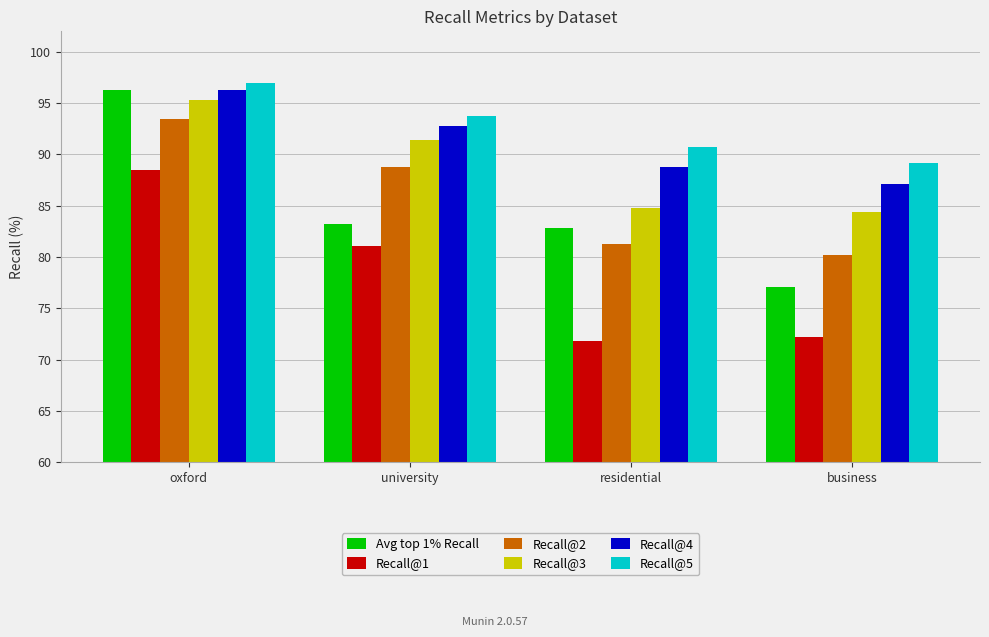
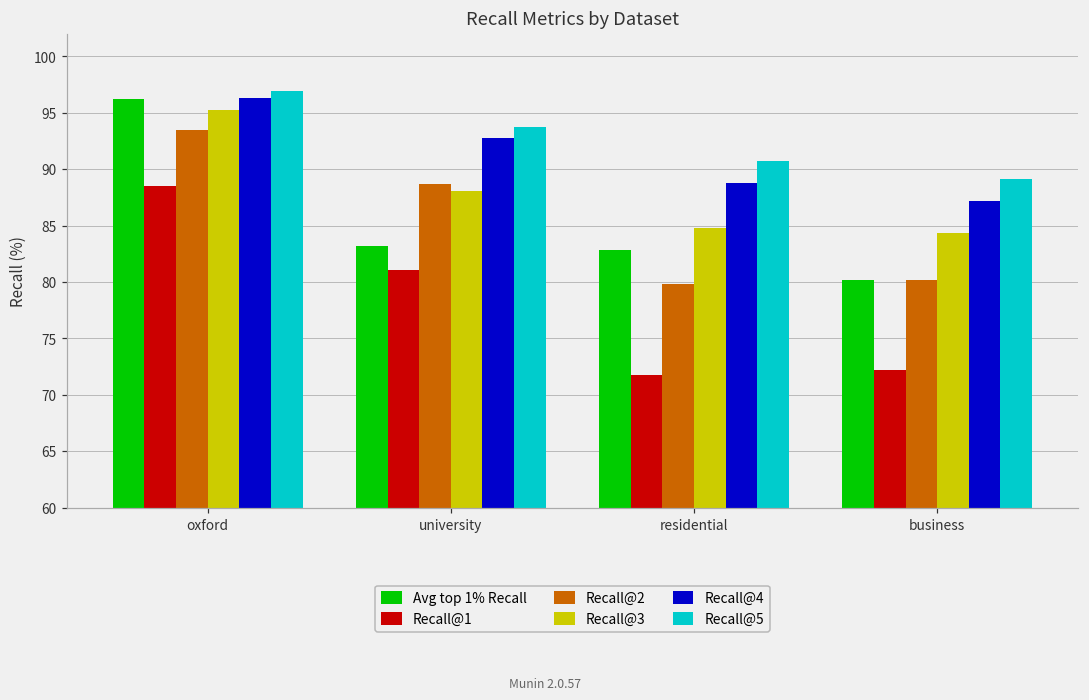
Recall@3, university: 91.4 -> 88.0
Recall@2, residential: 81.2 -> 79.8
Avg top 1% Recall, business: 77.1 -> 80.2
